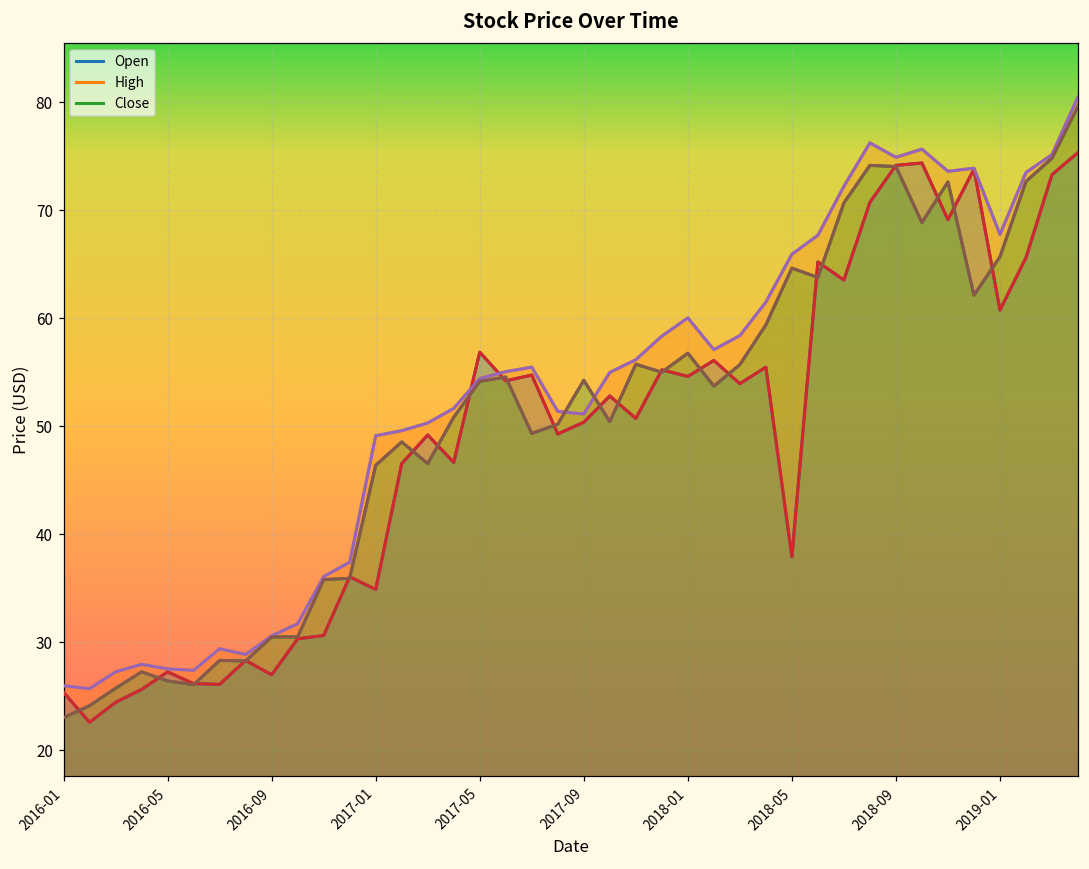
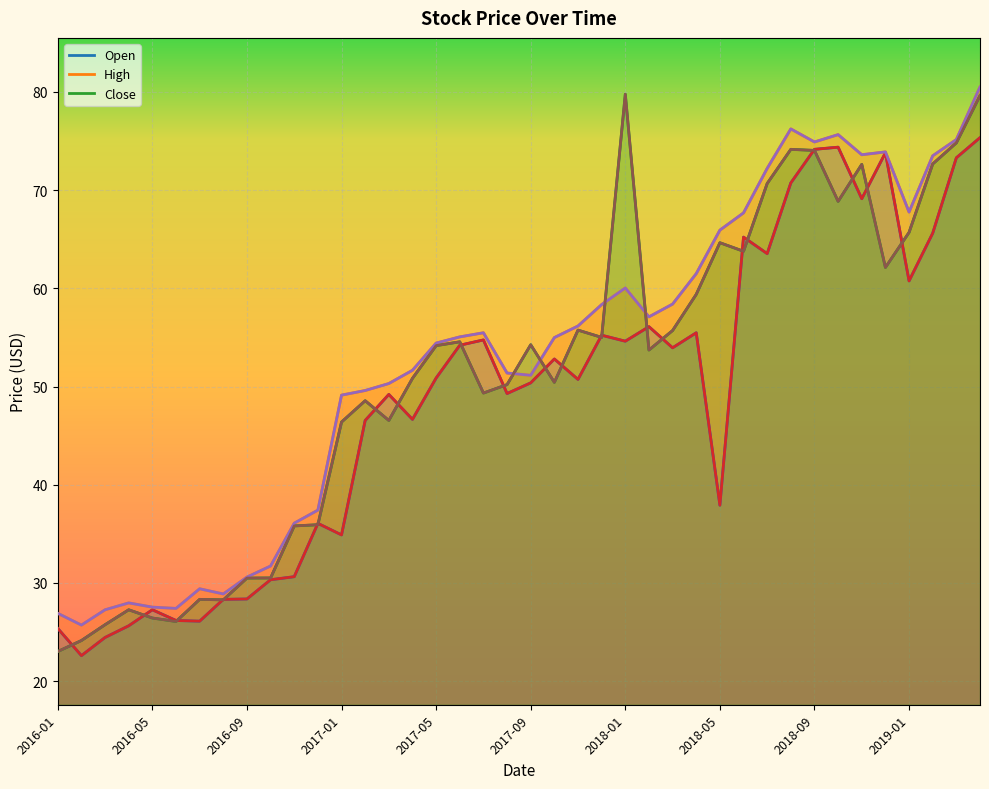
High, 2016-01: 26 -> 27
Open, 2016-09: 27 -> 28
Open, 2017-05: 57 -> 51
Close, 2018-01: 57 -> 80
